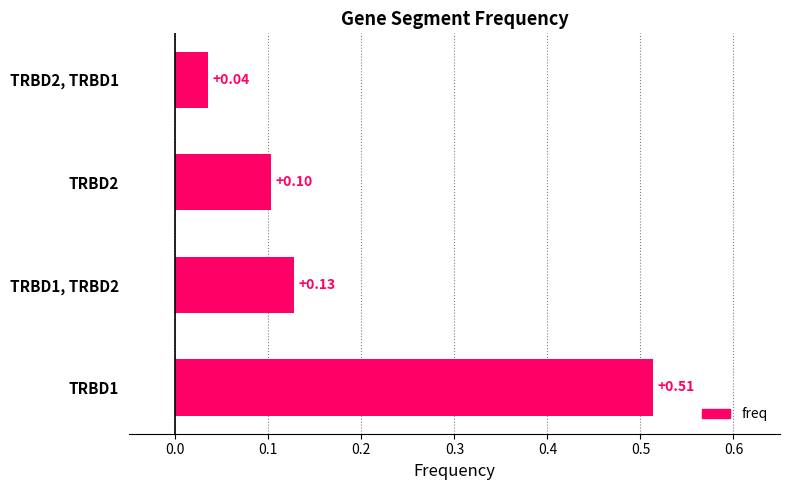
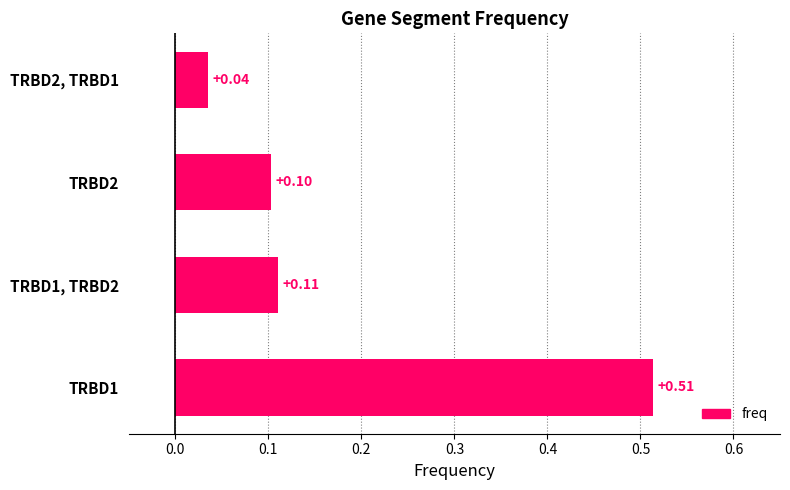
TRBD1, TRBD2: +0.13 -> +0.11
